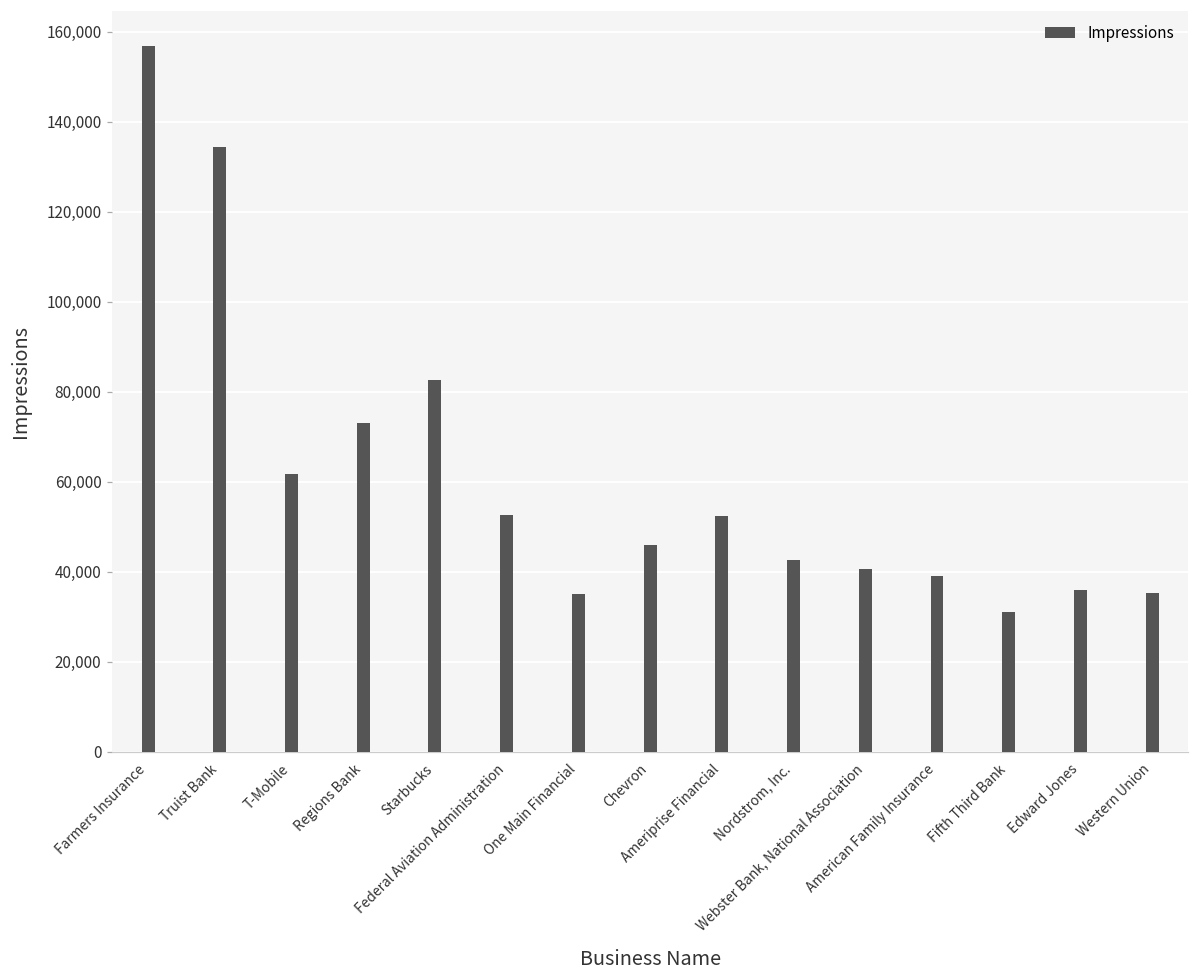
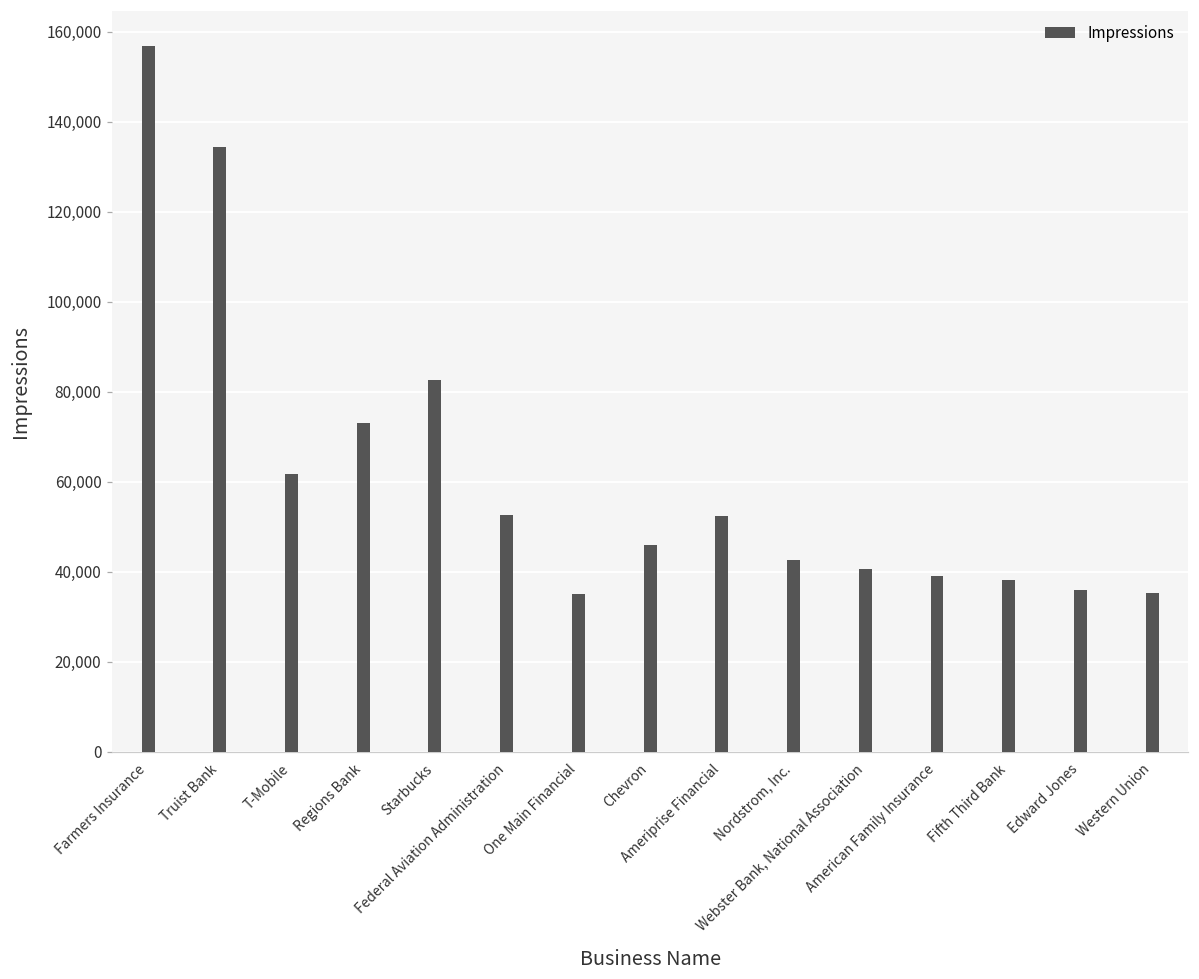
Fifth Third Bank: 31,000 -> 38,000
